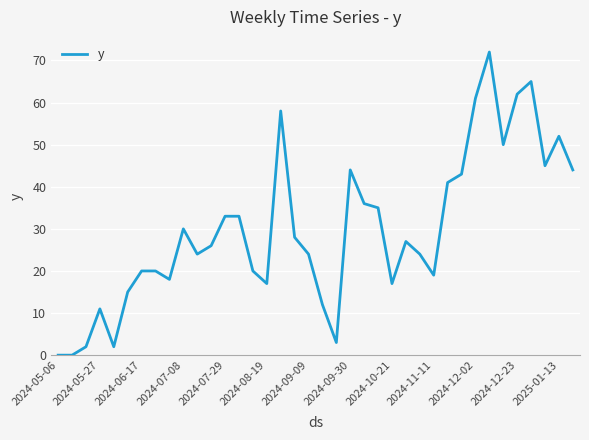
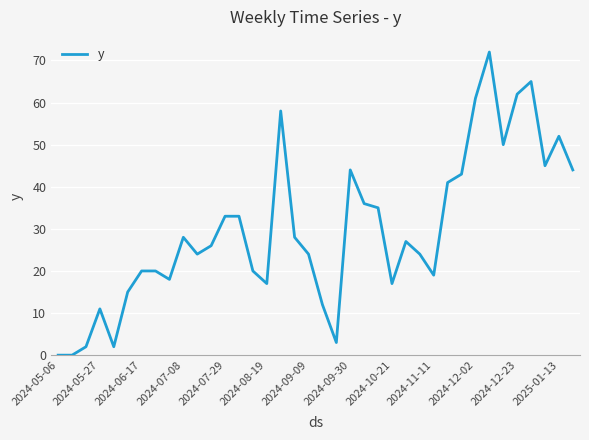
2024-07-08: 30 -> 28
